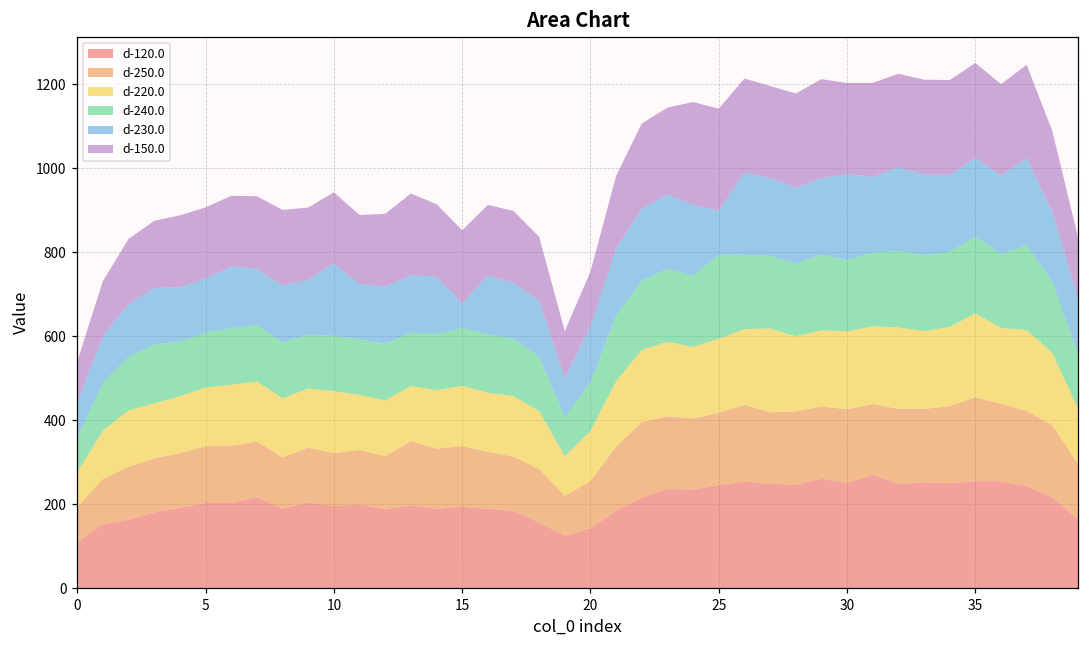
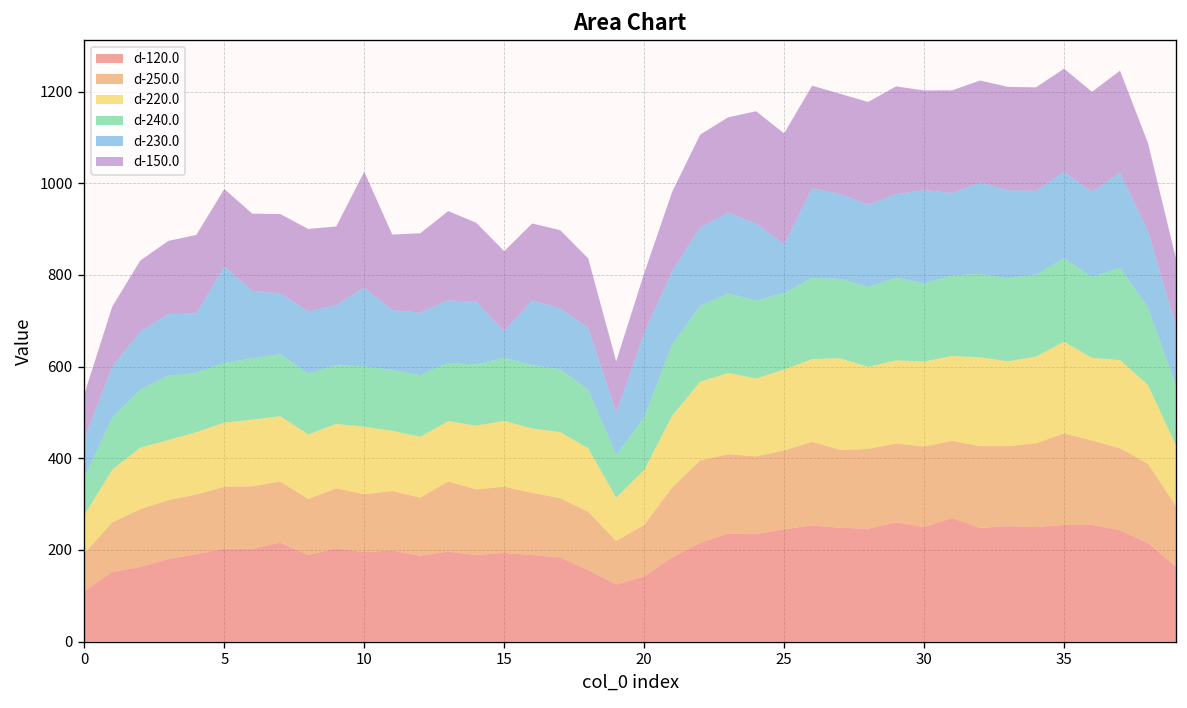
d-230.0, 5: 130 -> 210
d-150.0, 10: 170 -> 250
d-230.0, 20: 130 -> 180
d-240.0, 25: 200 -> 170
